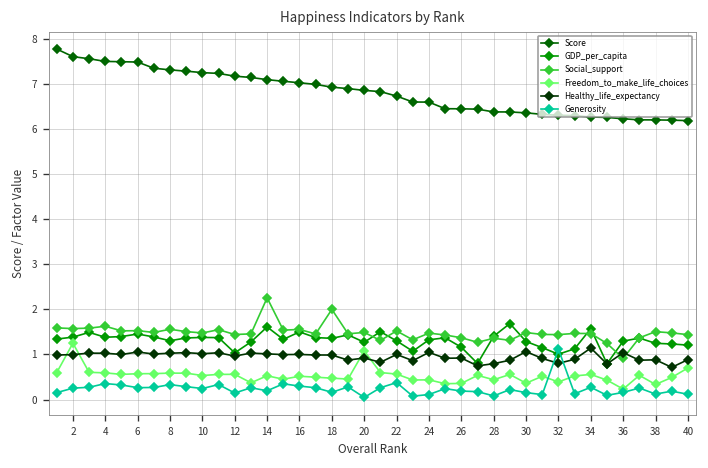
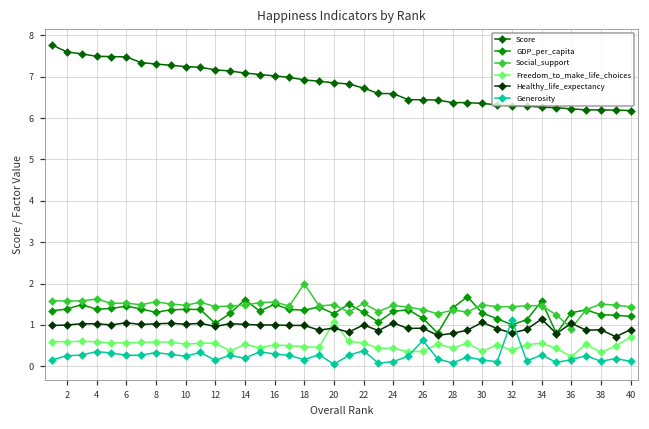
Freedom_to_make_life_choices, 2: 1.2 -> 0.6
Social_support, 14: 2.3 -> 1.5
Generosity, 26: 0.2 -> 0.6
